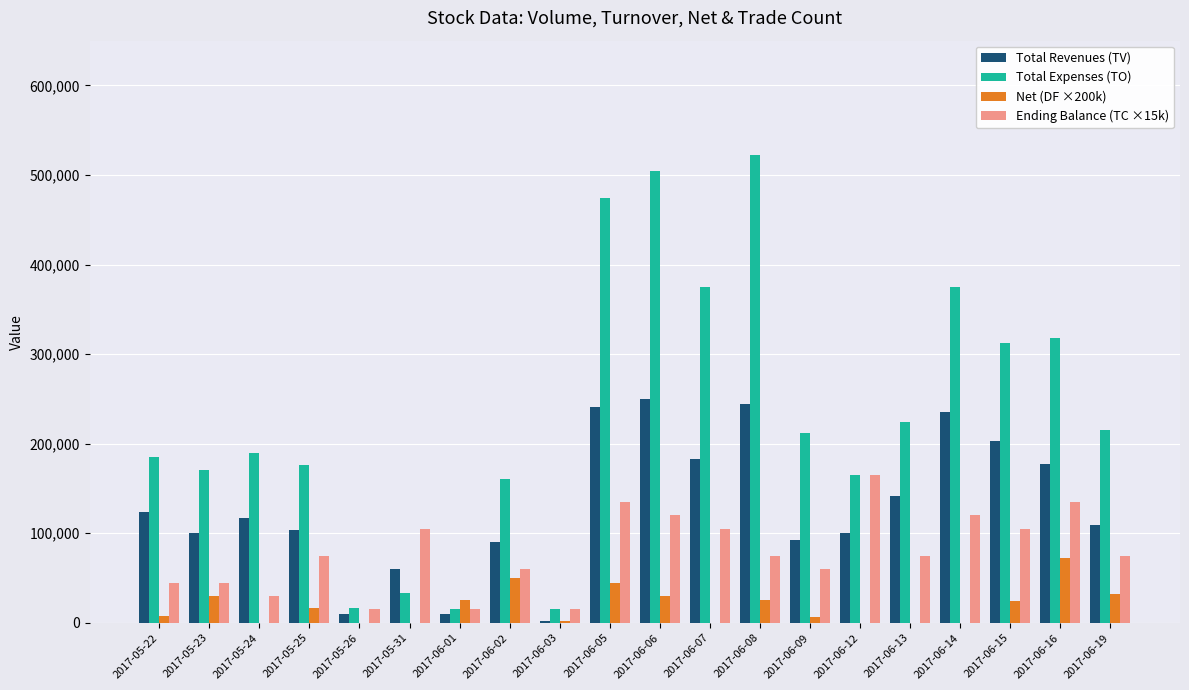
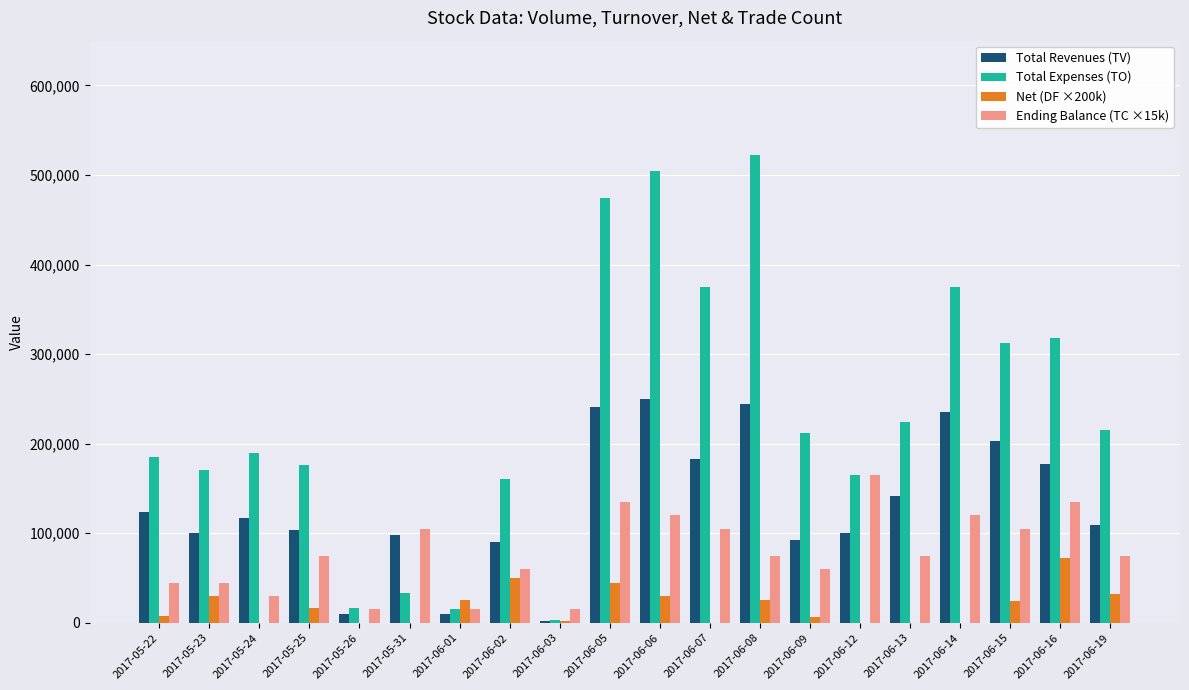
Total Revenues (TV), 2017-05-31: 60,000 -> 100,000
Total Expenses (TO), 2017-06-03: 20,000 -> 0
